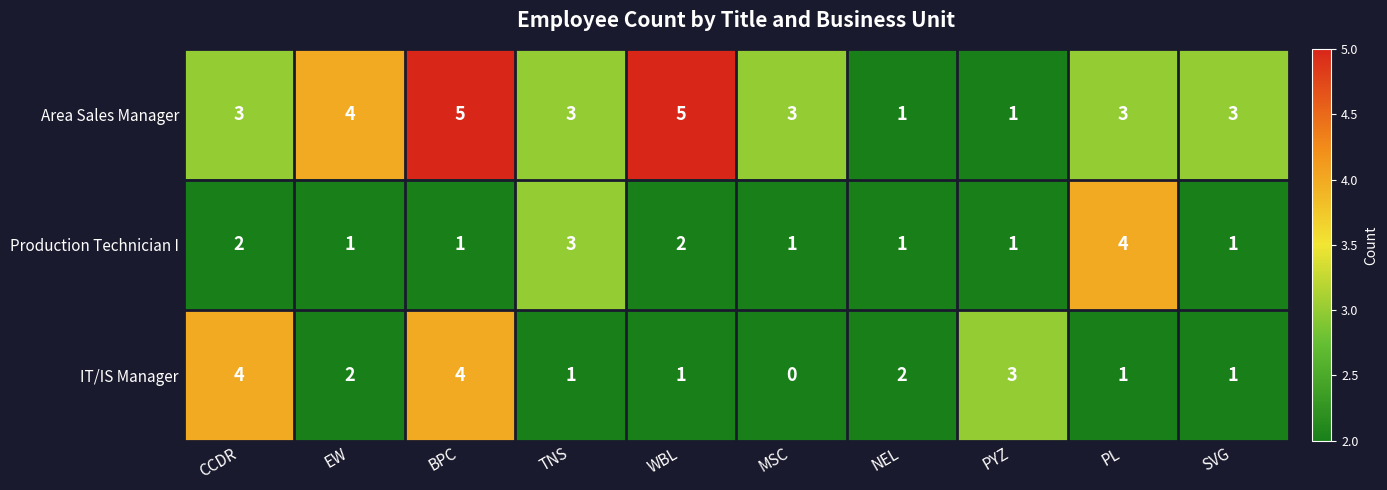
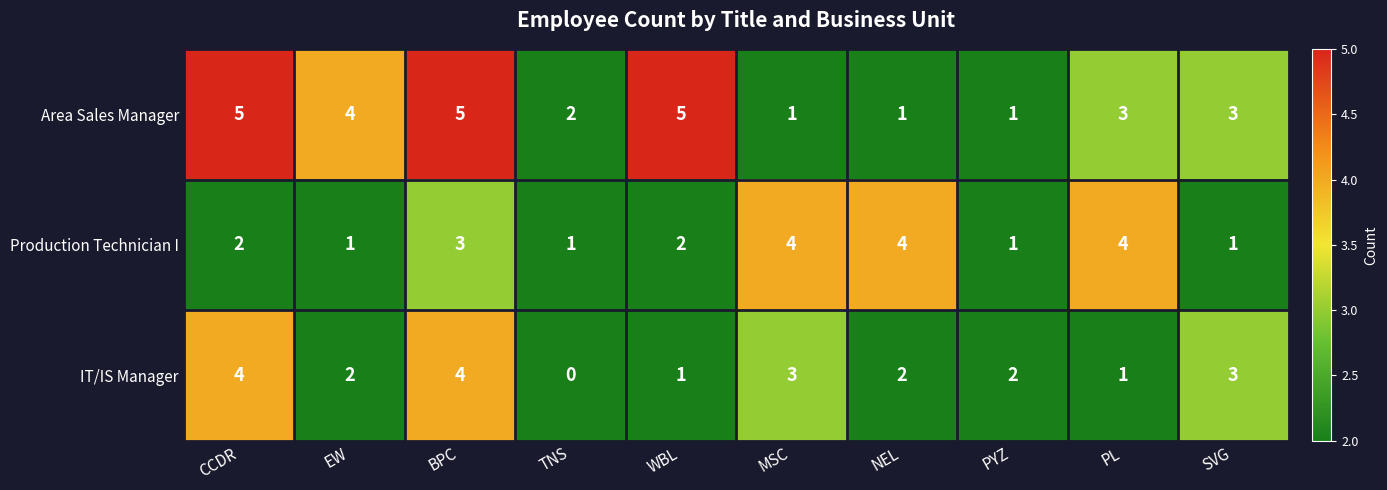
Area Sales Manager, CCDR: 3 -> 5
Area Sales Manager, TNS: 3 -> 2
Area Sales Manager, MSC: 3 -> 1
Production Technician I, BPC: 1 -> 3
Production Technician I, TNS: 3 -> 1
Production Technician I, MSC: 1 -> 4
Production Technician I, NEL: 1 -> 4
IT/IS Manager, TNS: 1 -> 0
IT/IS Manager, MSC: 0 -> 3
IT/IS Manager, PYZ: 3 -> 2
IT/IS Manager, SVG: 1 -> 3
